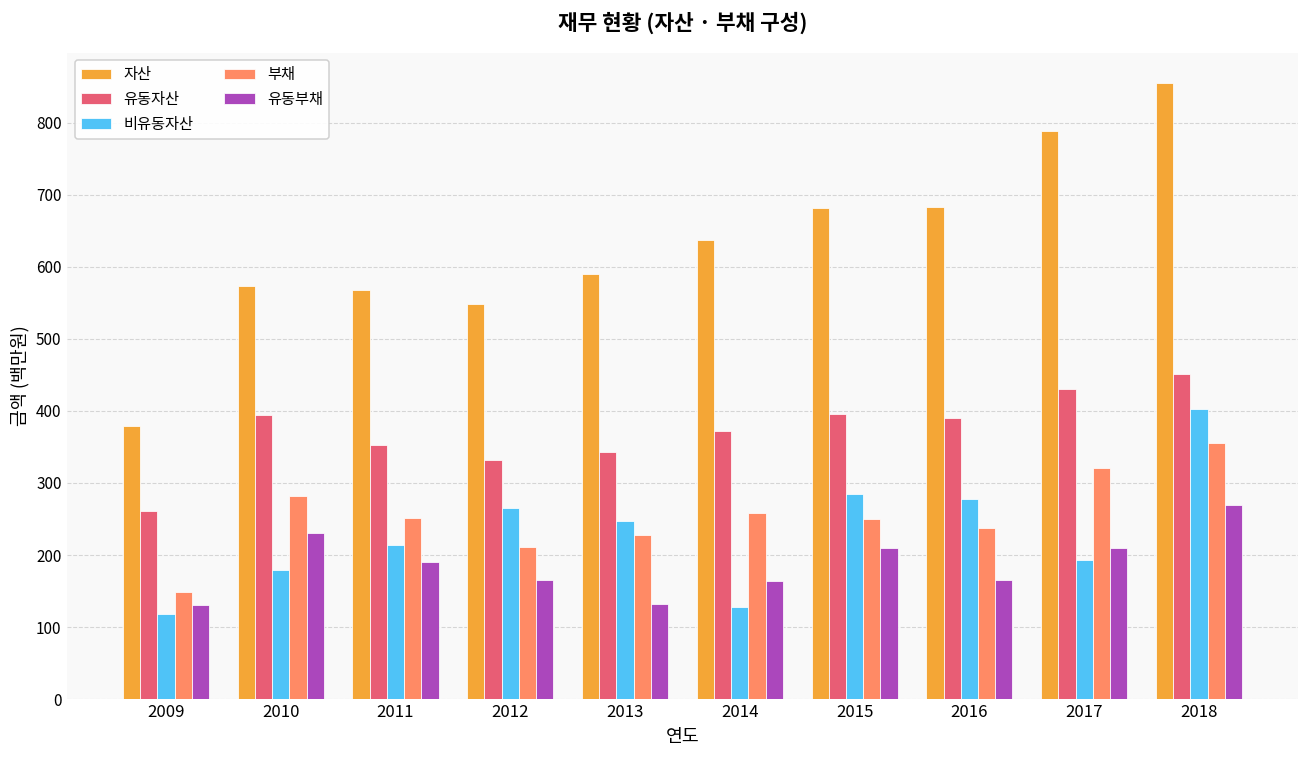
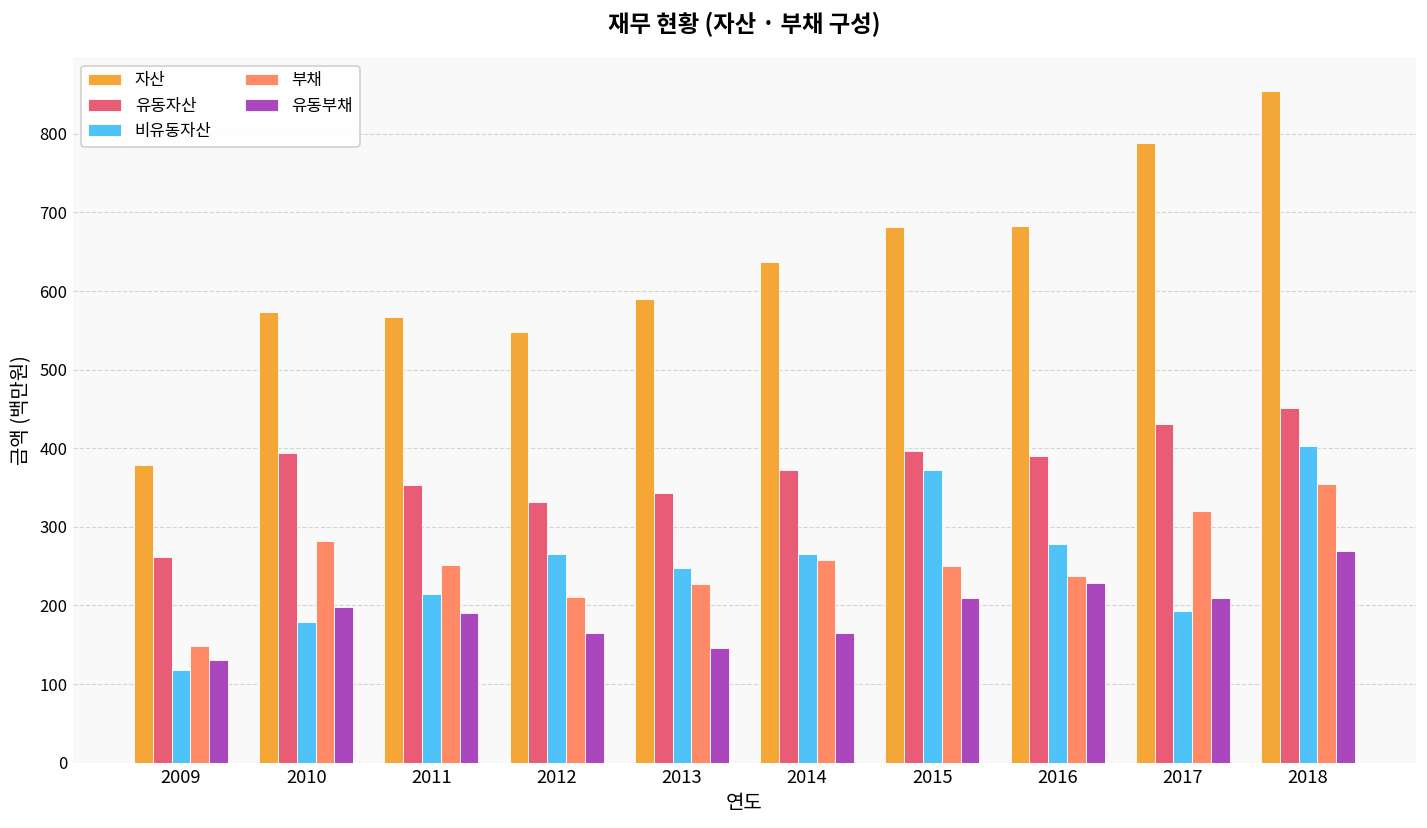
유동부채, 2010: 230 -> 200
유동부채, 2013: 130 -> 150
비유동자산, 2014: 130 -> 260
비유동자산, 2015: 290 -> 370
유동부채, 2016: 170 -> 230
